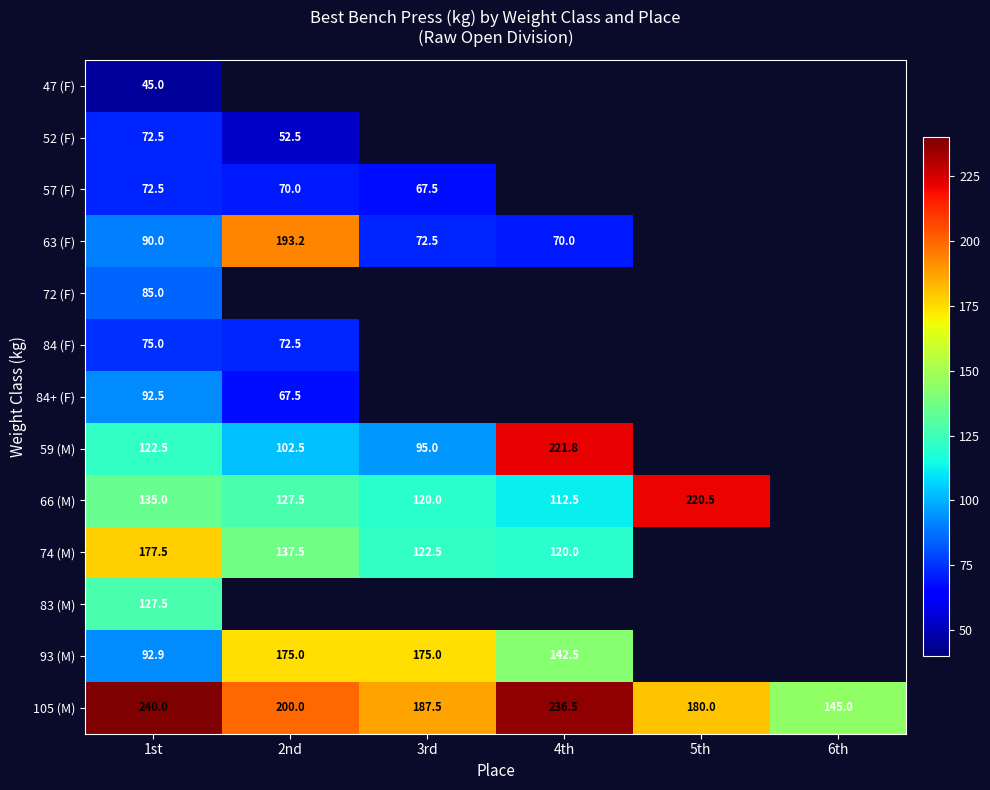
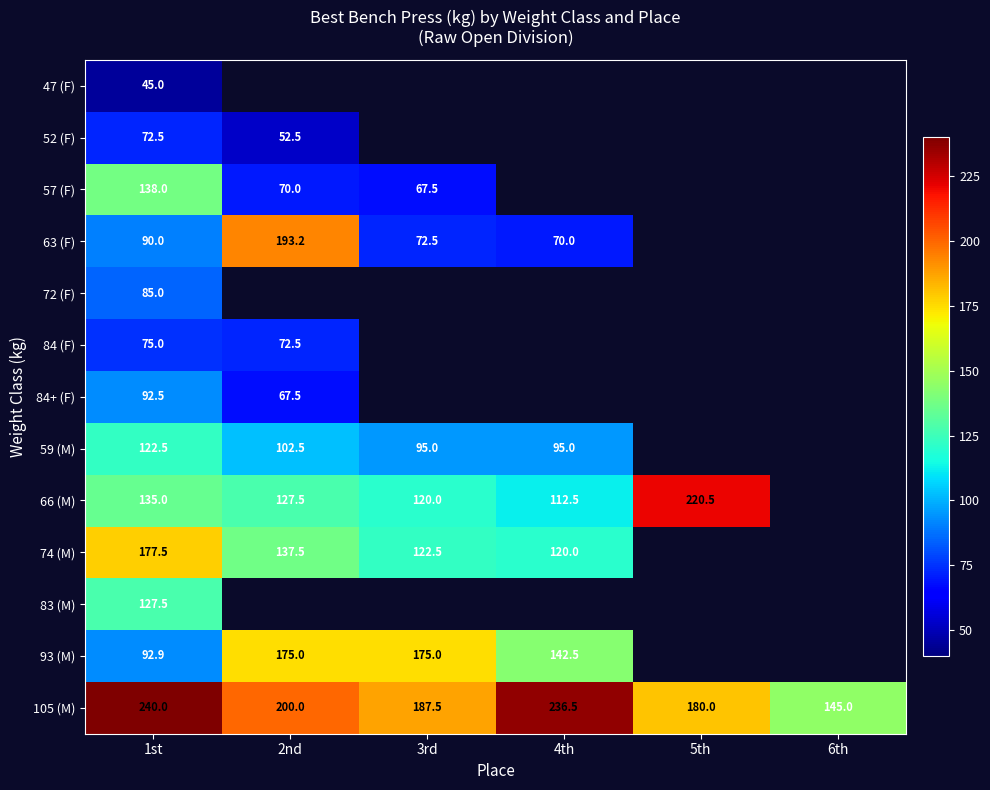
57 (F), 1st: 72.5 -> 138.0
59 (M), 4th: 221.8 -> 95.0
